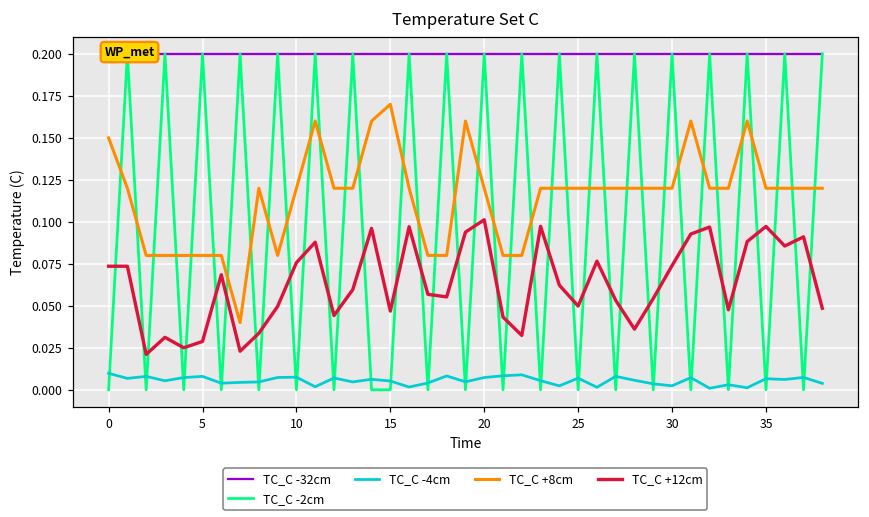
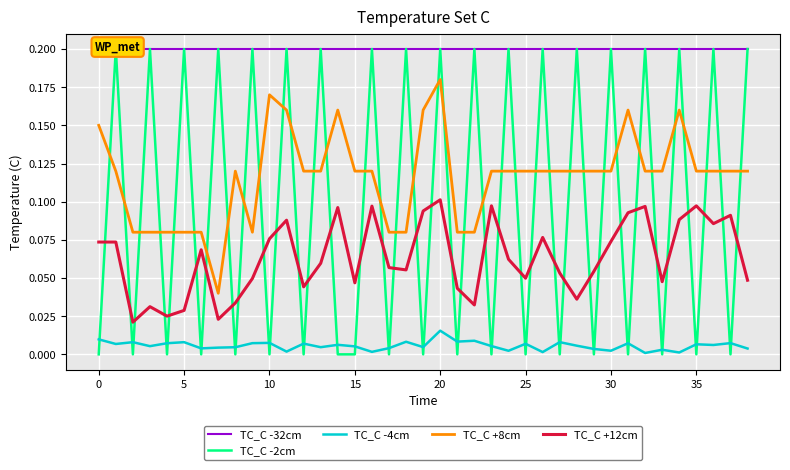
TC_C +8cm, 10: 0.12 -> 0.17
TC_C +8cm, 15: 0.17 -> 0.12
TC_C -4cm, 20: 0.007 -> 0.016
TC_C +8cm, 20: 0.12 -> 0.18
